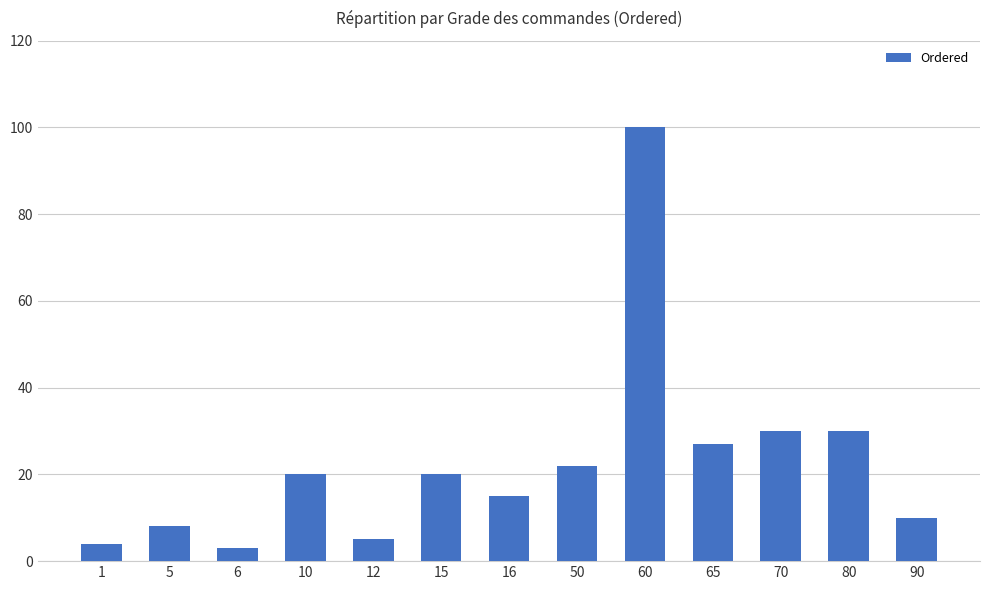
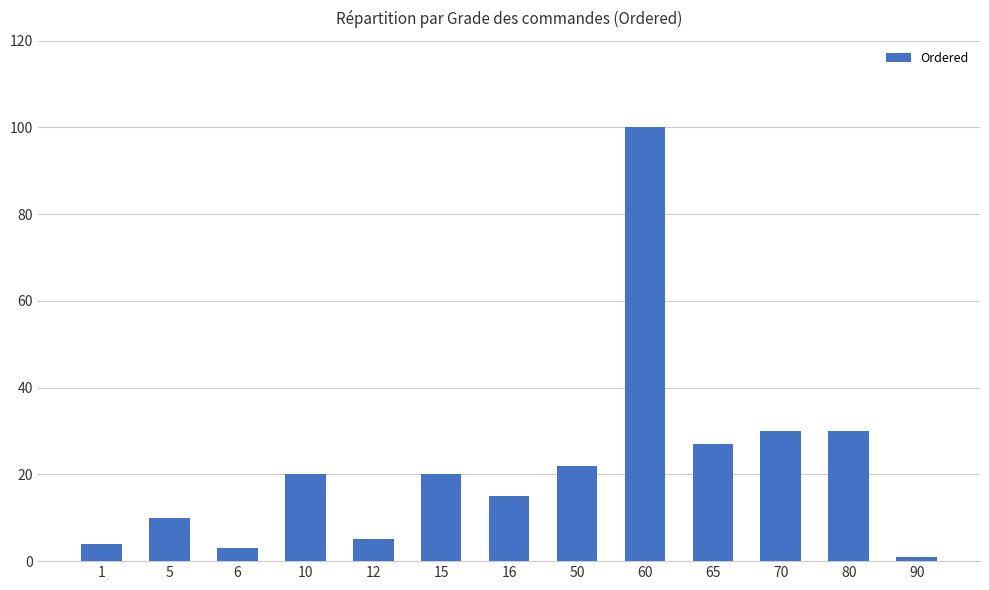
5: 8 -> 10
90: 10 -> 1
